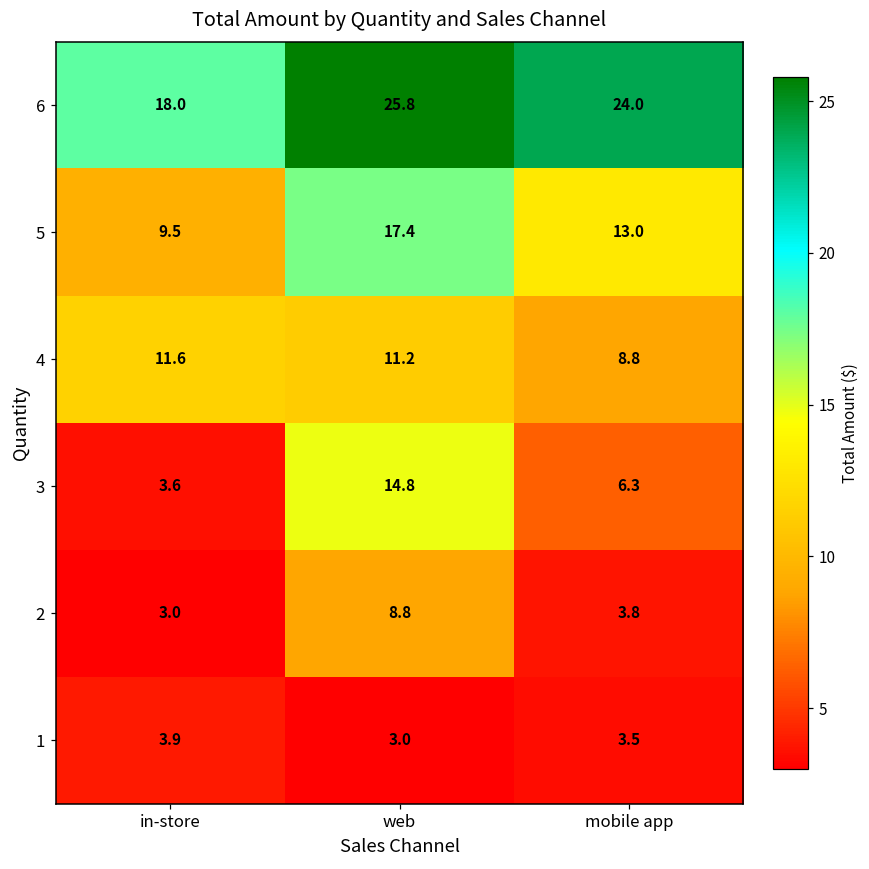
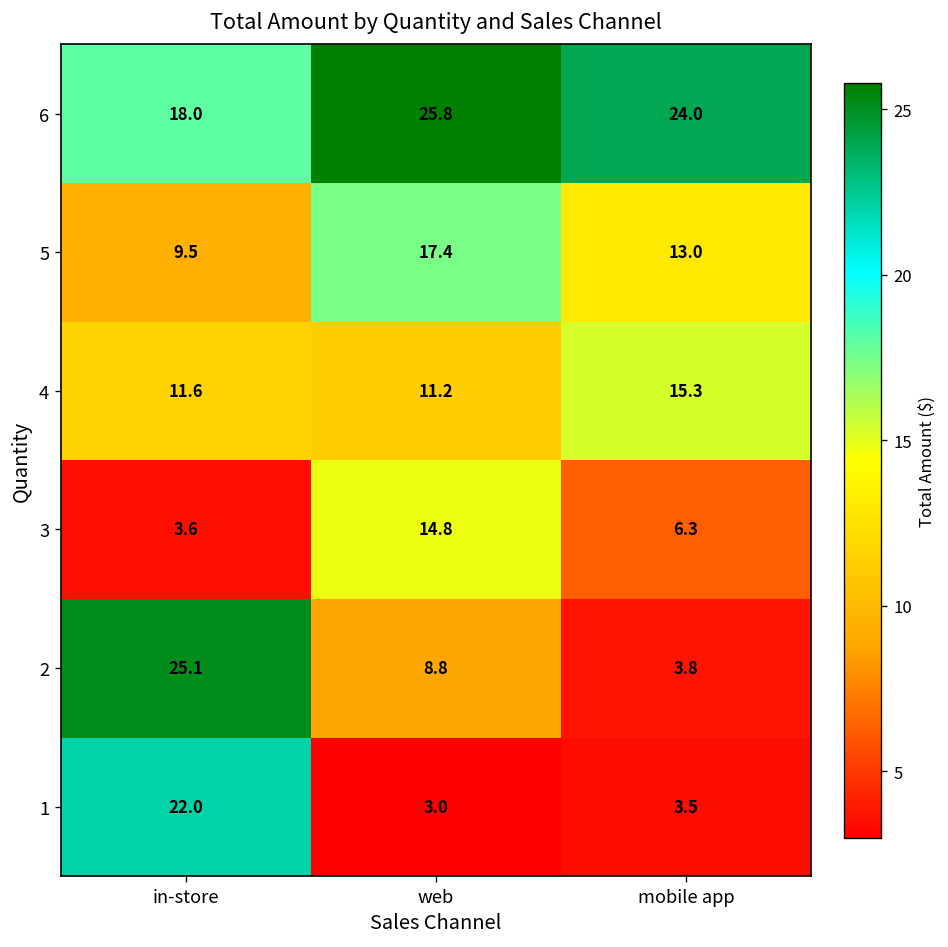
4, mobile app: 8.8 -> 15.3
2, in-store: 3.0 -> 25.1
1, in-store: 3.9 -> 22.0
